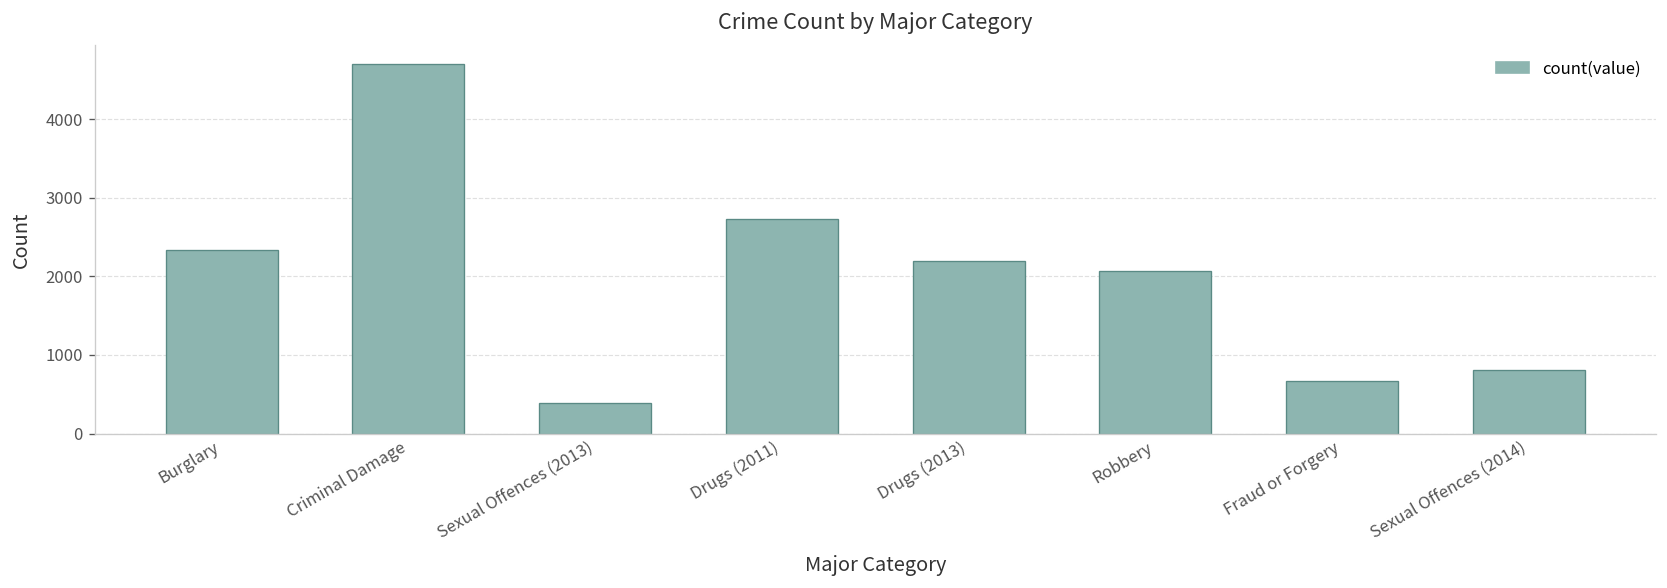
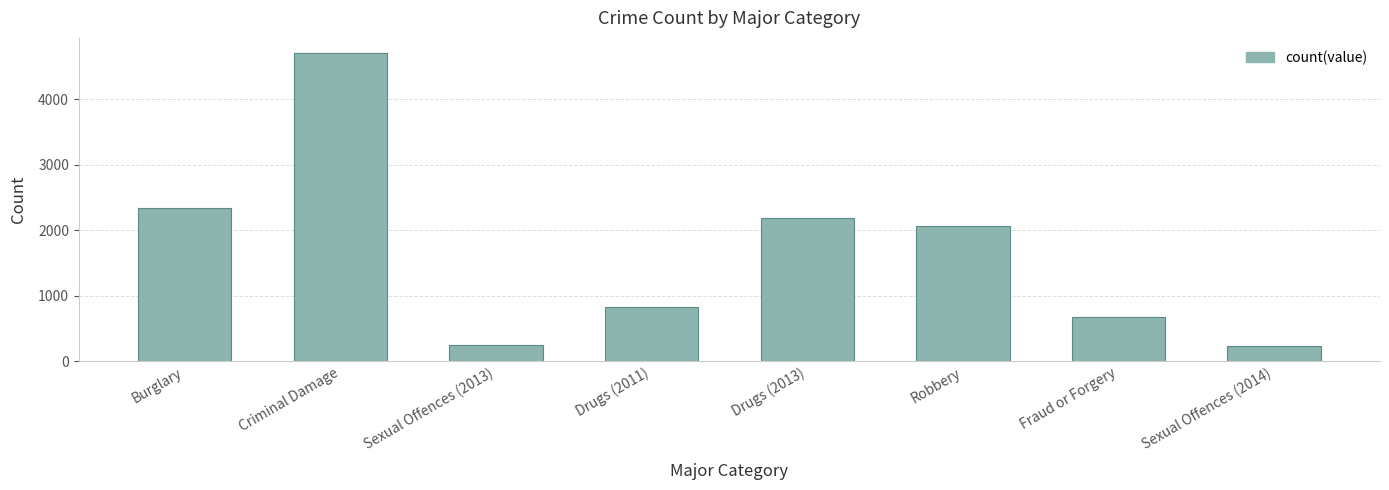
Sexual Offences (2013): 400 -> 300
Drugs (2011): 2700 -> 800
Sexual Offences (2014): 800 -> 200
